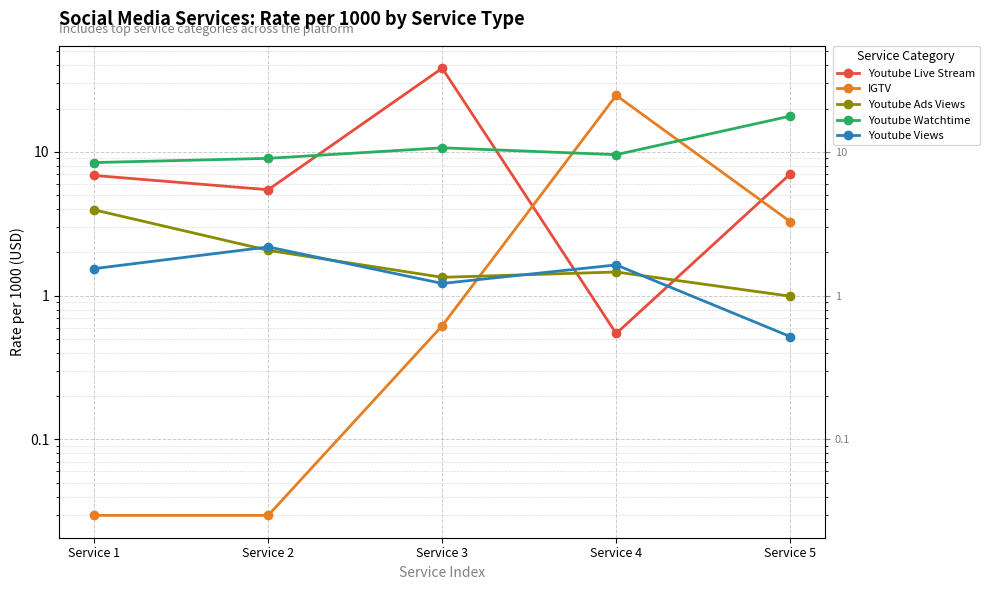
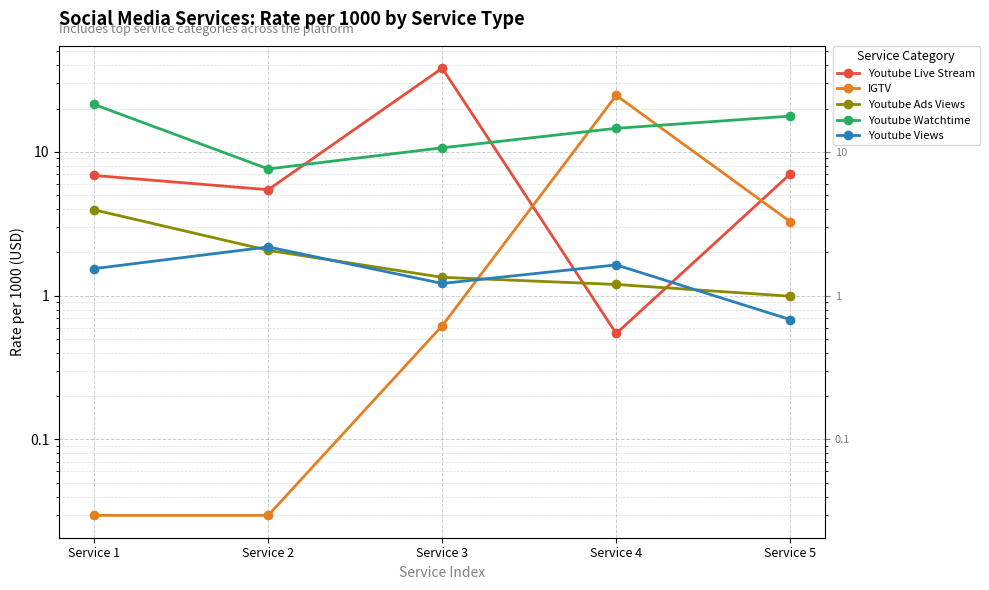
Youtube Watchtime, Service 1: 8 -> 21
Youtube Watchtime, Service 2: 9 -> 8
Youtube Ads Views, Service 4: 1.5 -> 1.2
Youtube Watchtime, Service 4: 10 -> 15
Youtube Views, Service 5: 0.52 -> 0.7
